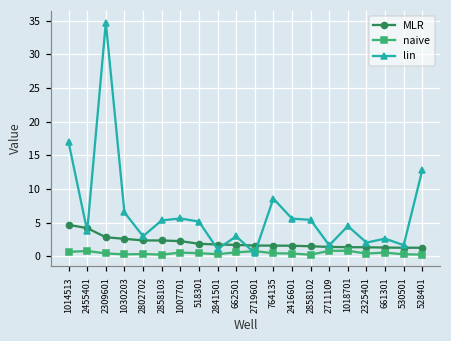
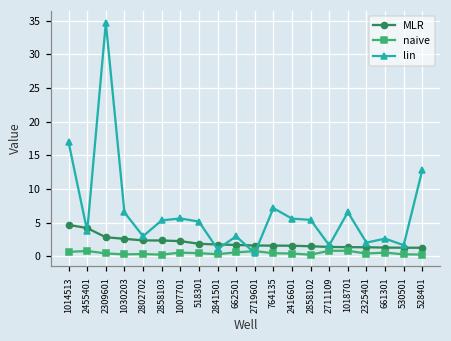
lin, 764135: 9 -> 7
lin, 1018701: 4 -> 7
